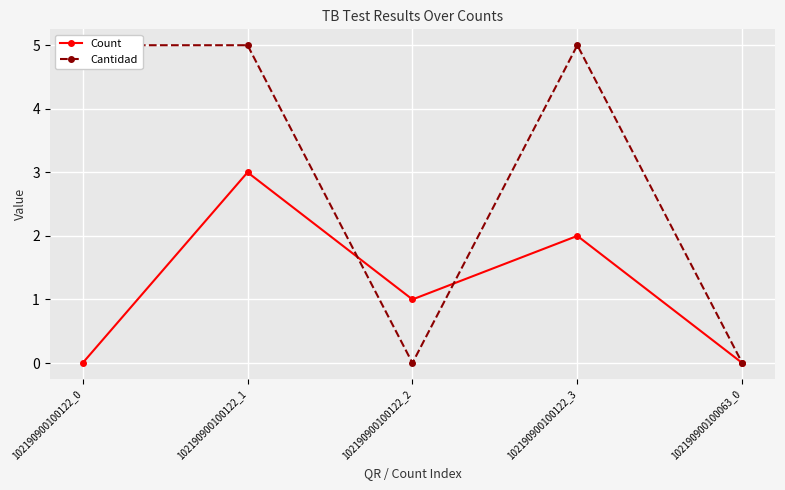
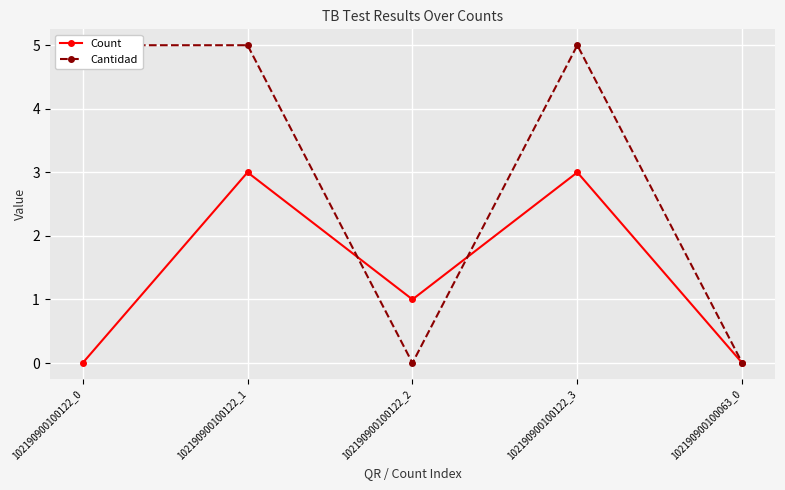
Count, 102190900100122_3: 2 -> 3
